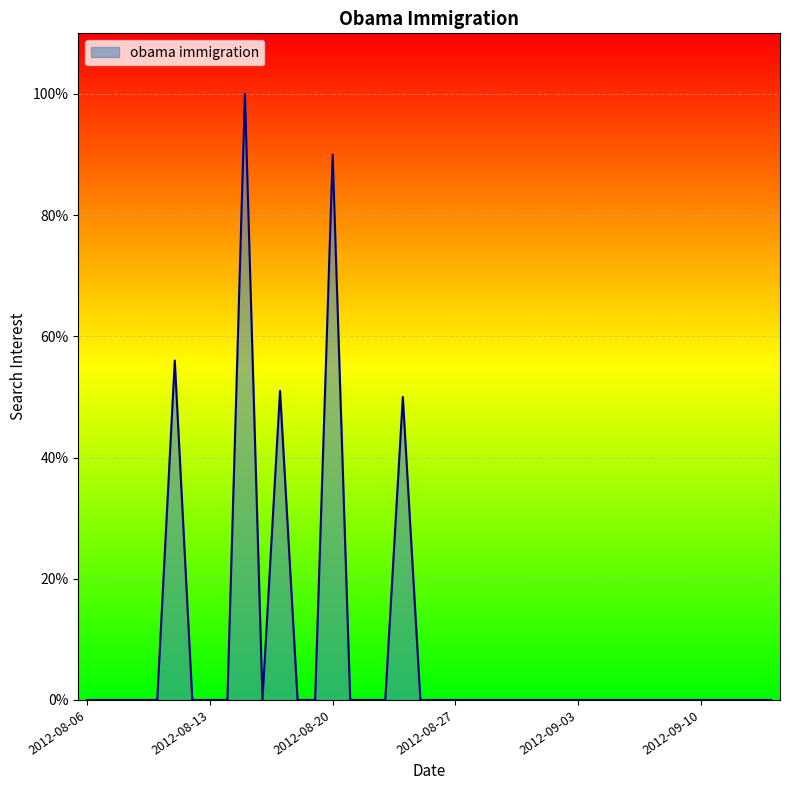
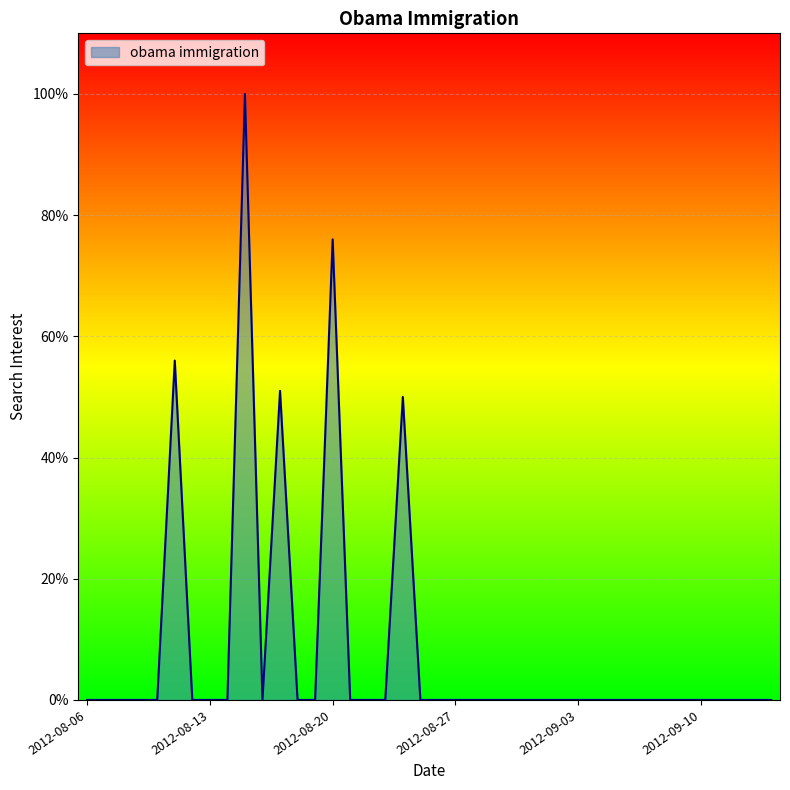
2012-08-20: 90% -> 76%
